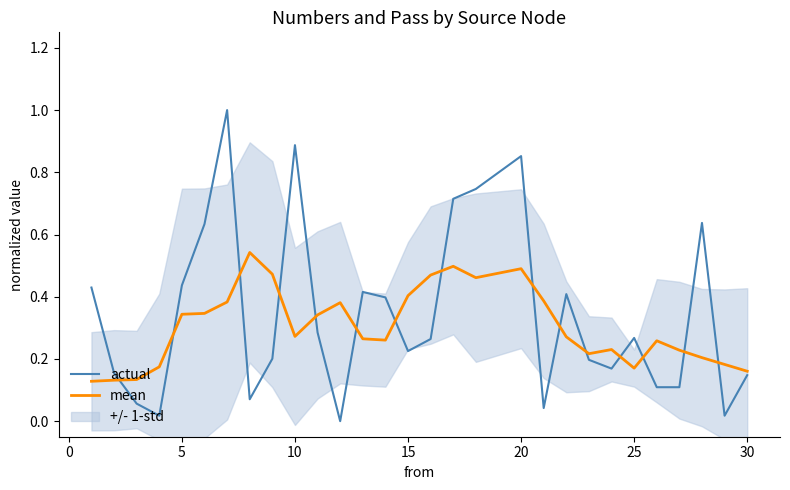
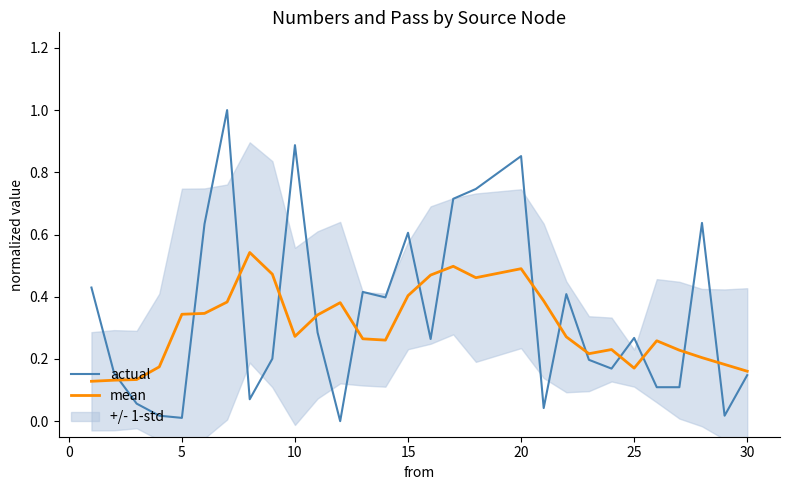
actual, 5: 0.44 -> 0.01
actual, 15: 0.23 -> 0.61
